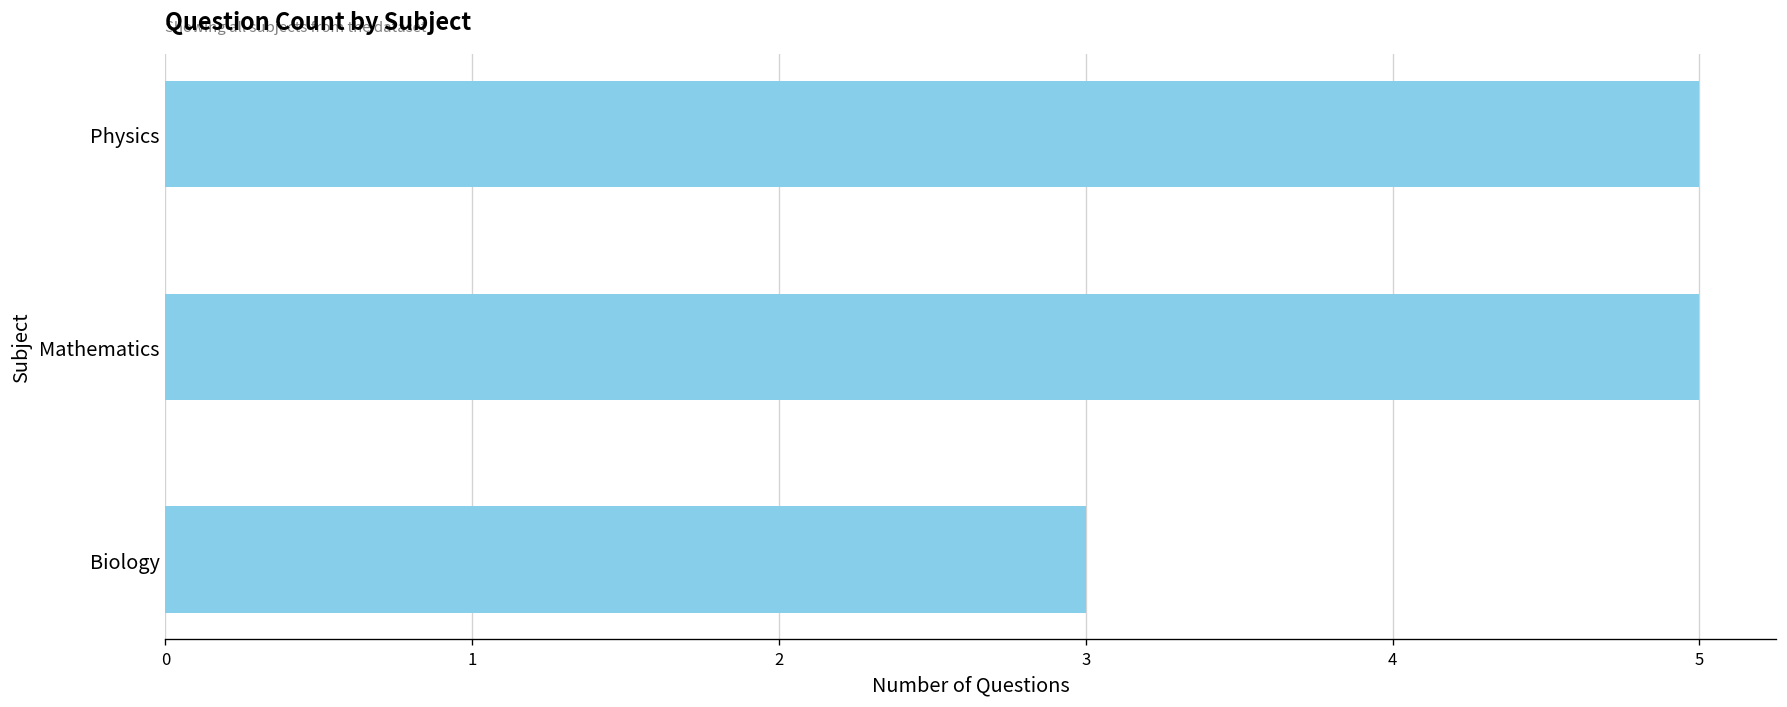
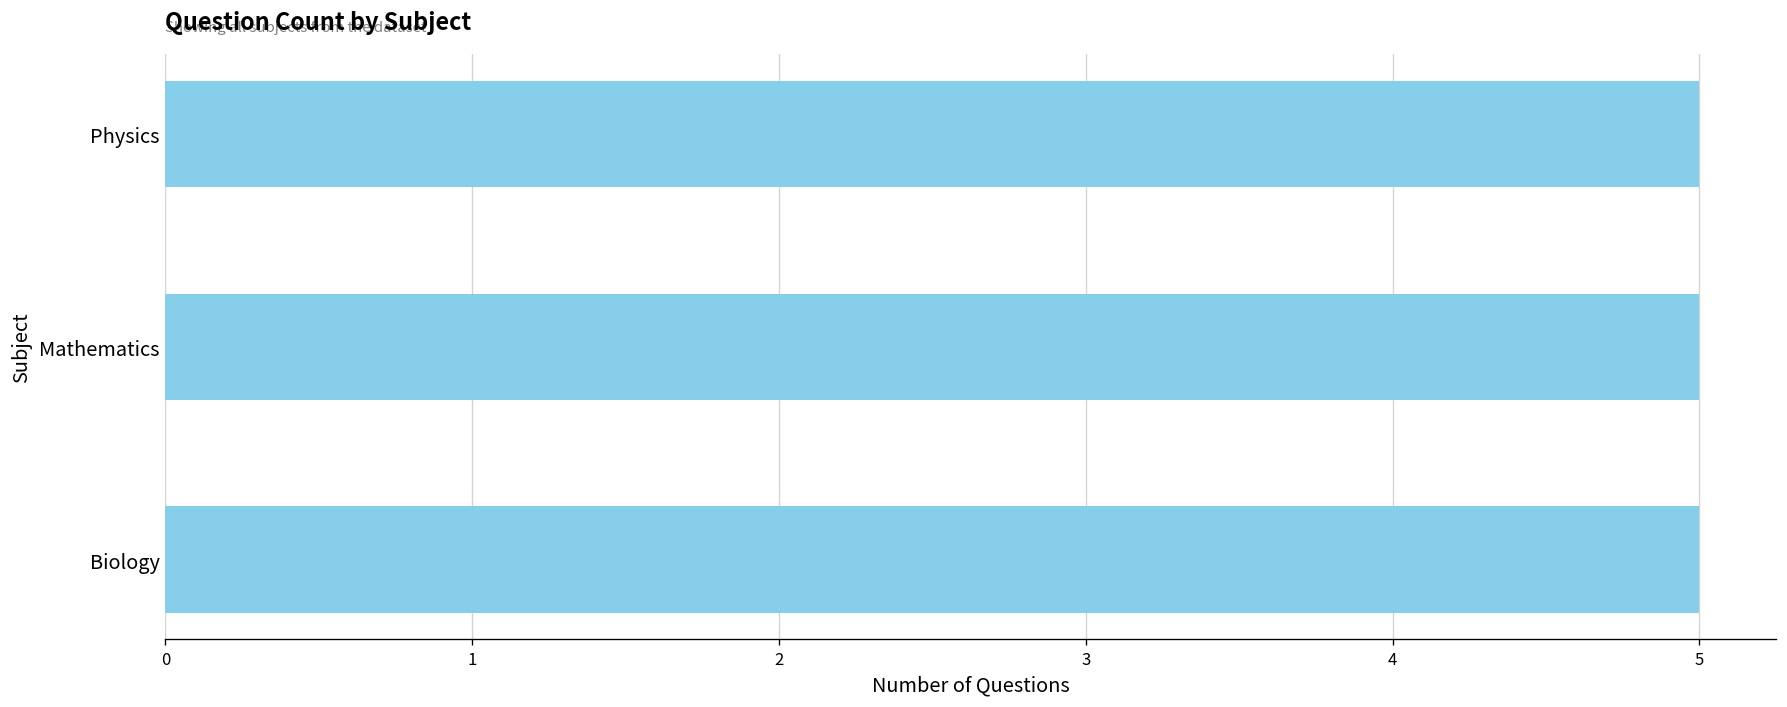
Biology: 3 -> 5
